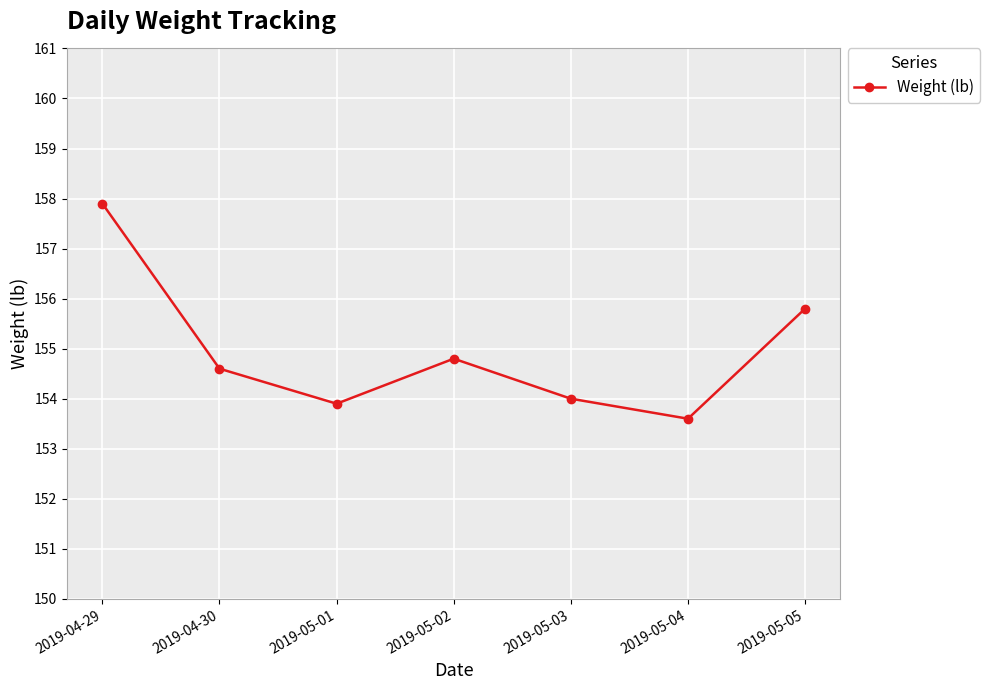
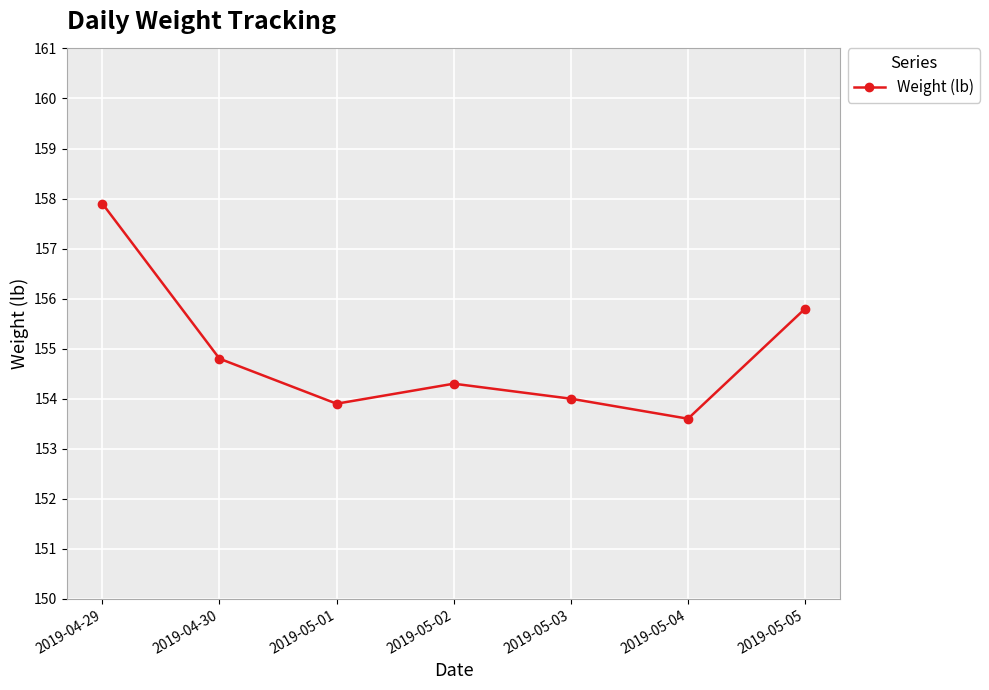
2019-04-30: 154.6 -> 154.8
2019-05-02: 154.8 -> 154.3
